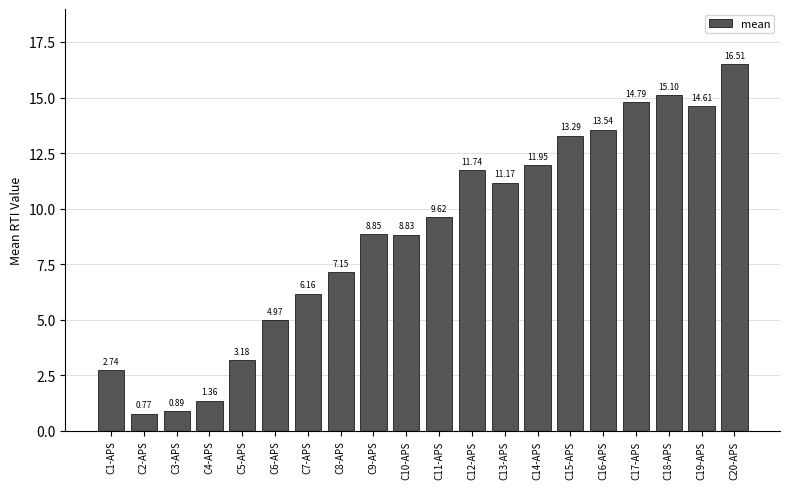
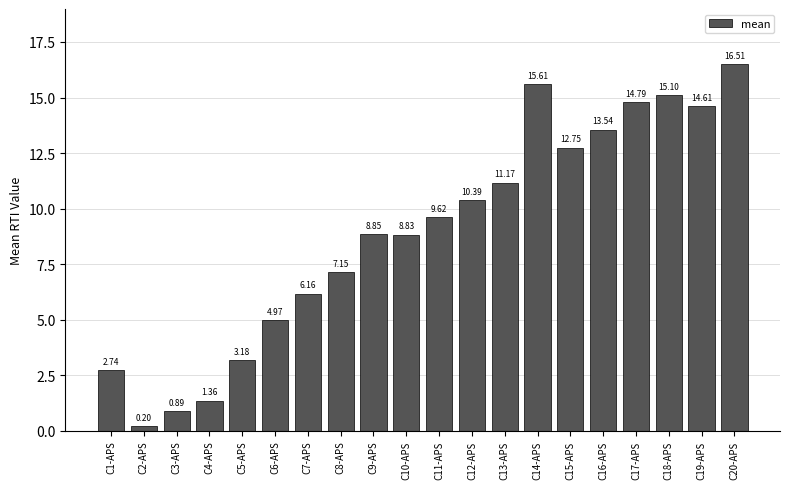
C2-APS: 0.77 -> 0.20
C12-APS: 11.74 -> 10.39
C14-APS: 11.95 -> 15.61
C15-APS: 13.29 -> 12.75
